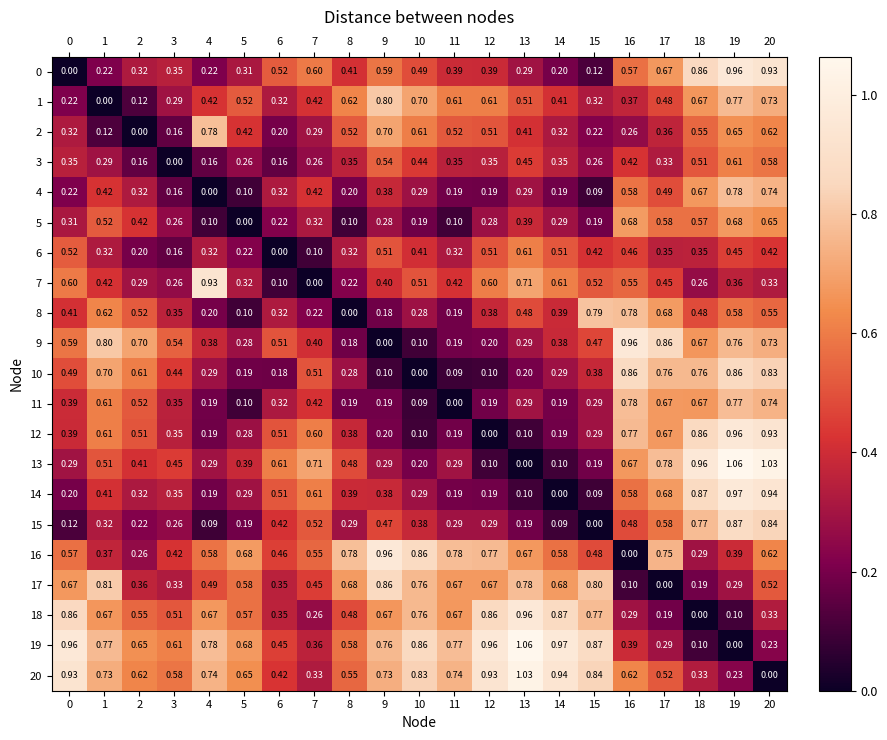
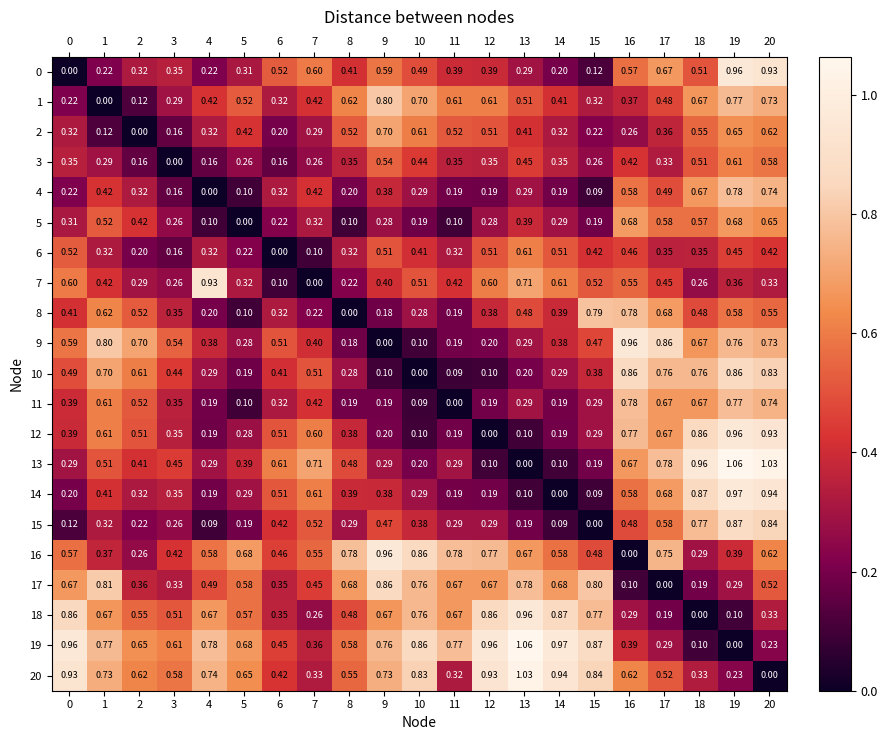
0, 18: 0.86 -> 0.51
2, 4: 0.78 -> 0.32
10, 6: 0.18 -> 0.41
20, 11: 0.74 -> 0.32
